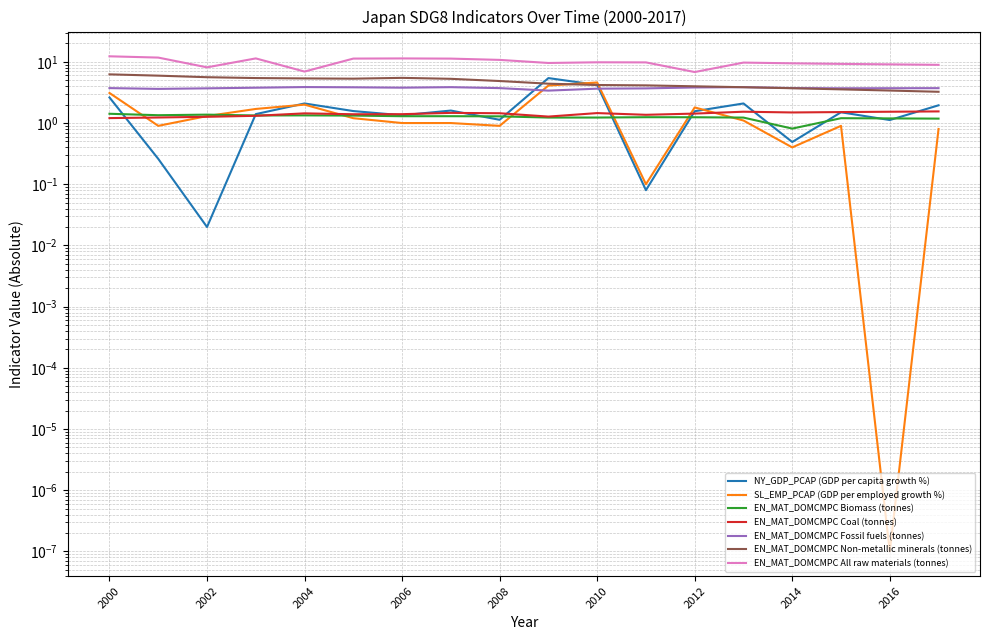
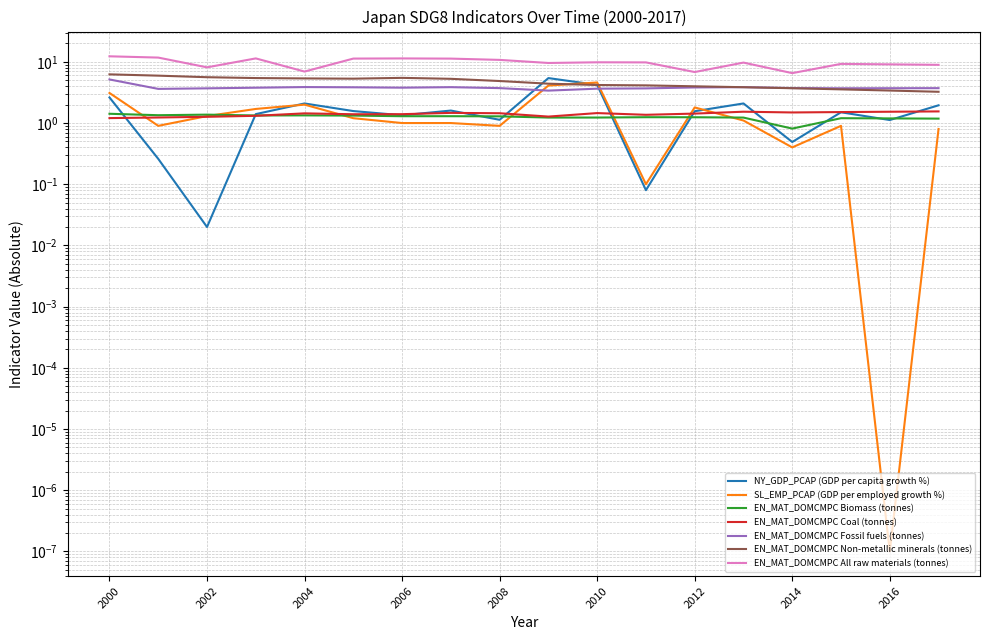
EN_MAT_DOMCMPC Fossil fuels (tonnes), 2000: 4 -> 5
EN_MAT_DOMCMPC All raw materials (tonnes), 2014: 9 -> 7
